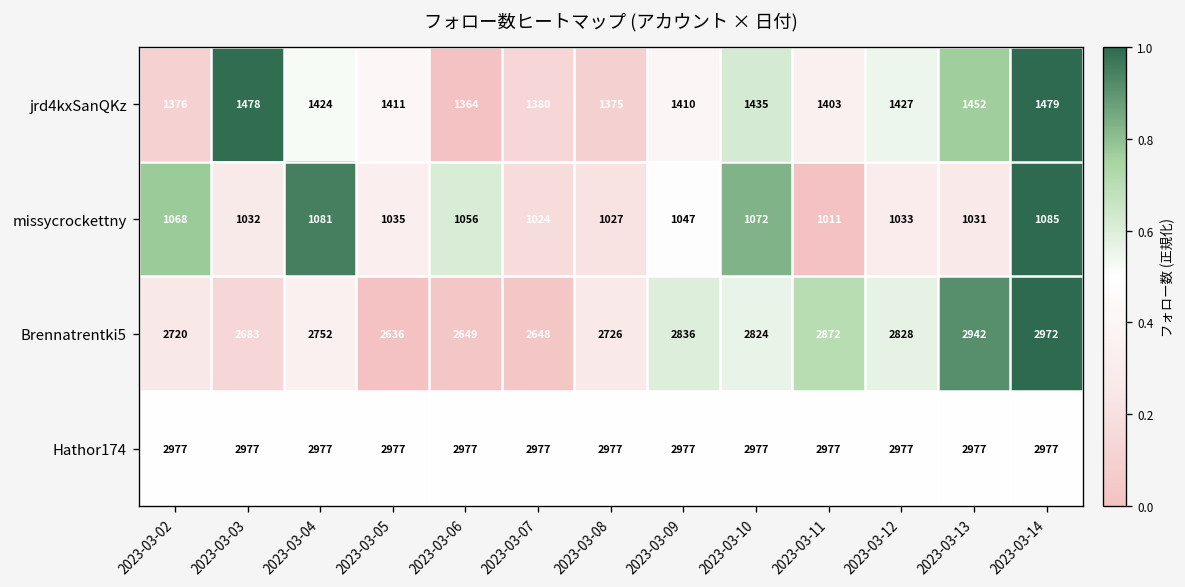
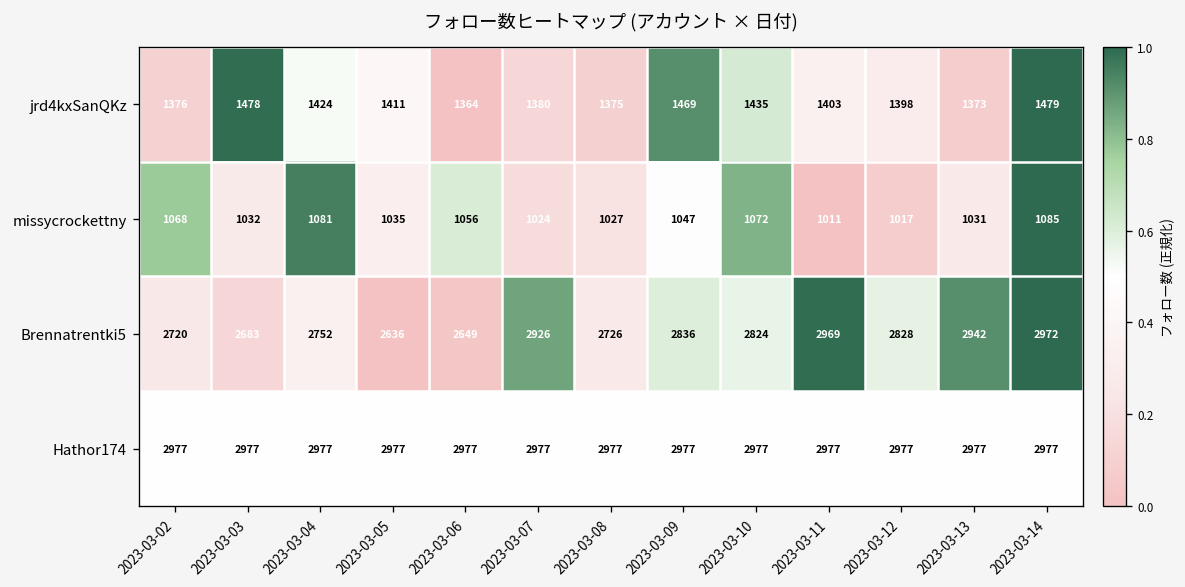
jrd4kxSanQKz, 2023-03-09: 1410 -> 1469
jrd4kxSanQKz, 2023-03-12: 1427 -> 1398
jrd4kxSanQKz, 2023-03-13: 1452 -> 1373
missycrockettny, 2023-03-12: 1033 -> 1017
Brennatrentki5, 2023-03-07: 2648 -> 2926
Brennatrentki5, 2023-03-11: 2872 -> 2969
